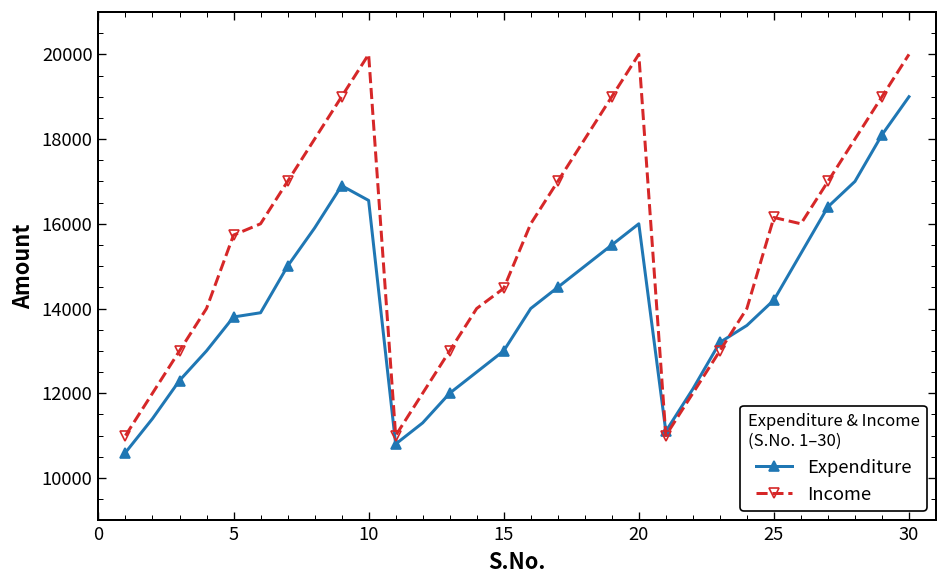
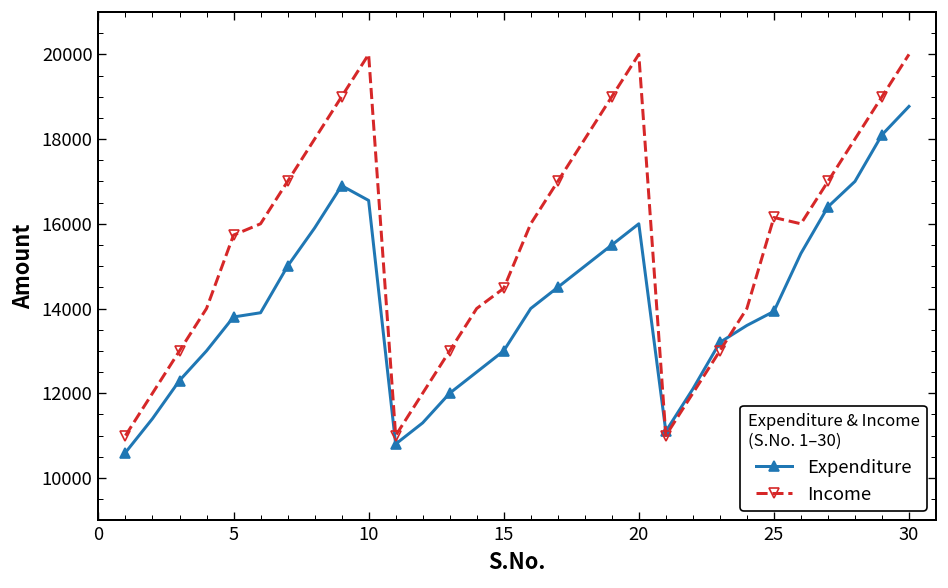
Expenditure, 25: 14200 -> 13900
Expenditure, 30: 19000 -> 18800
